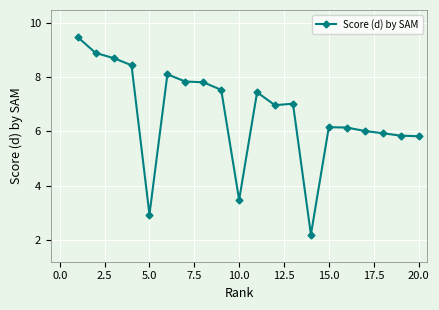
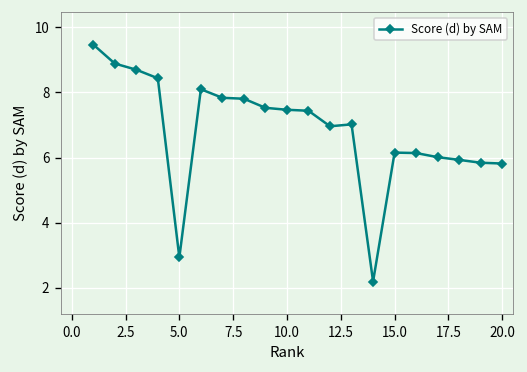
10.0: 3.5 -> 7.5
